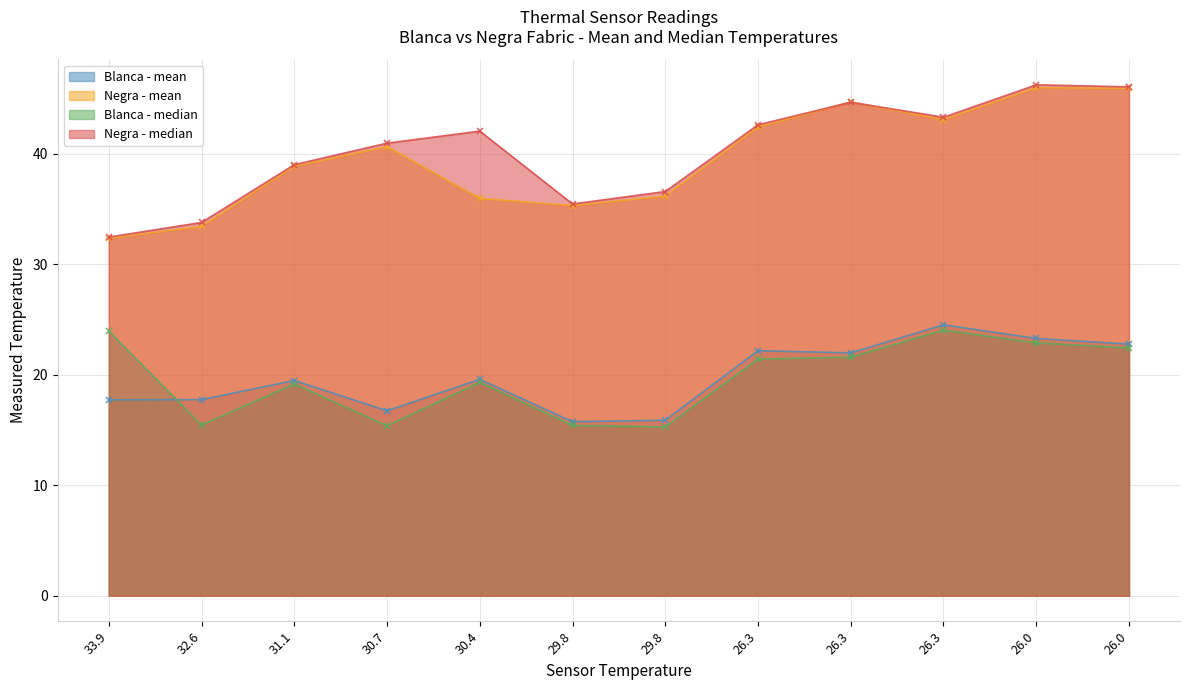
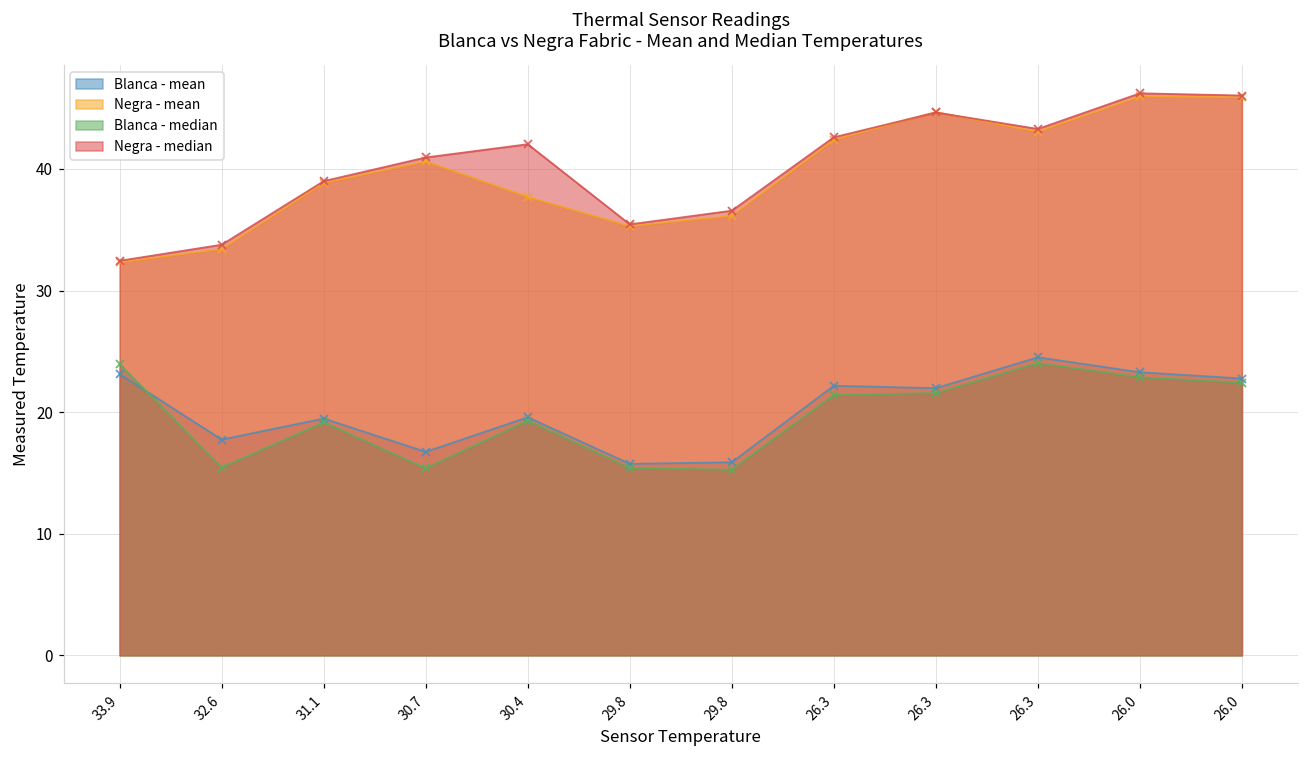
Blanca - mean, 33.9: 17.7 -> 23.1
Negra - mean, 30.4: 35.9 -> 37.7
